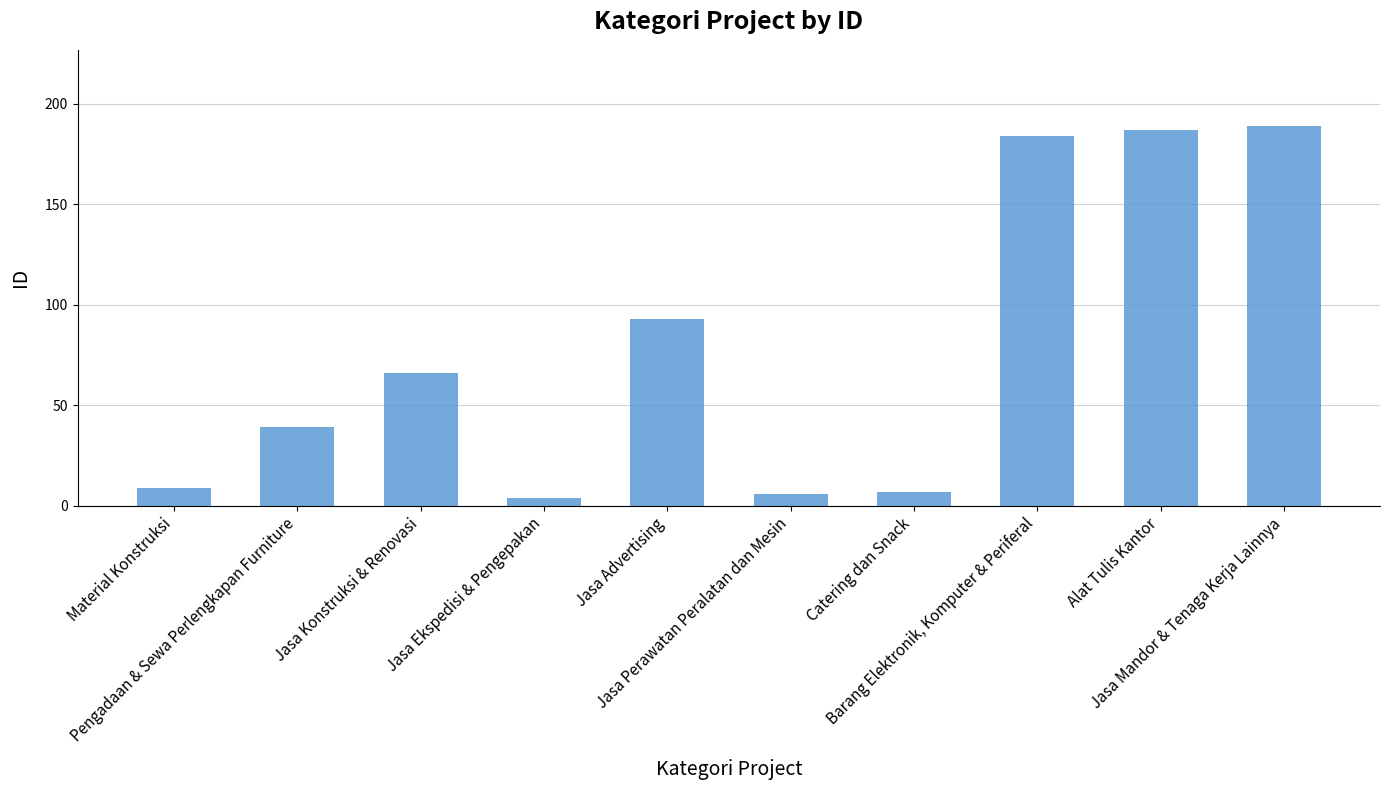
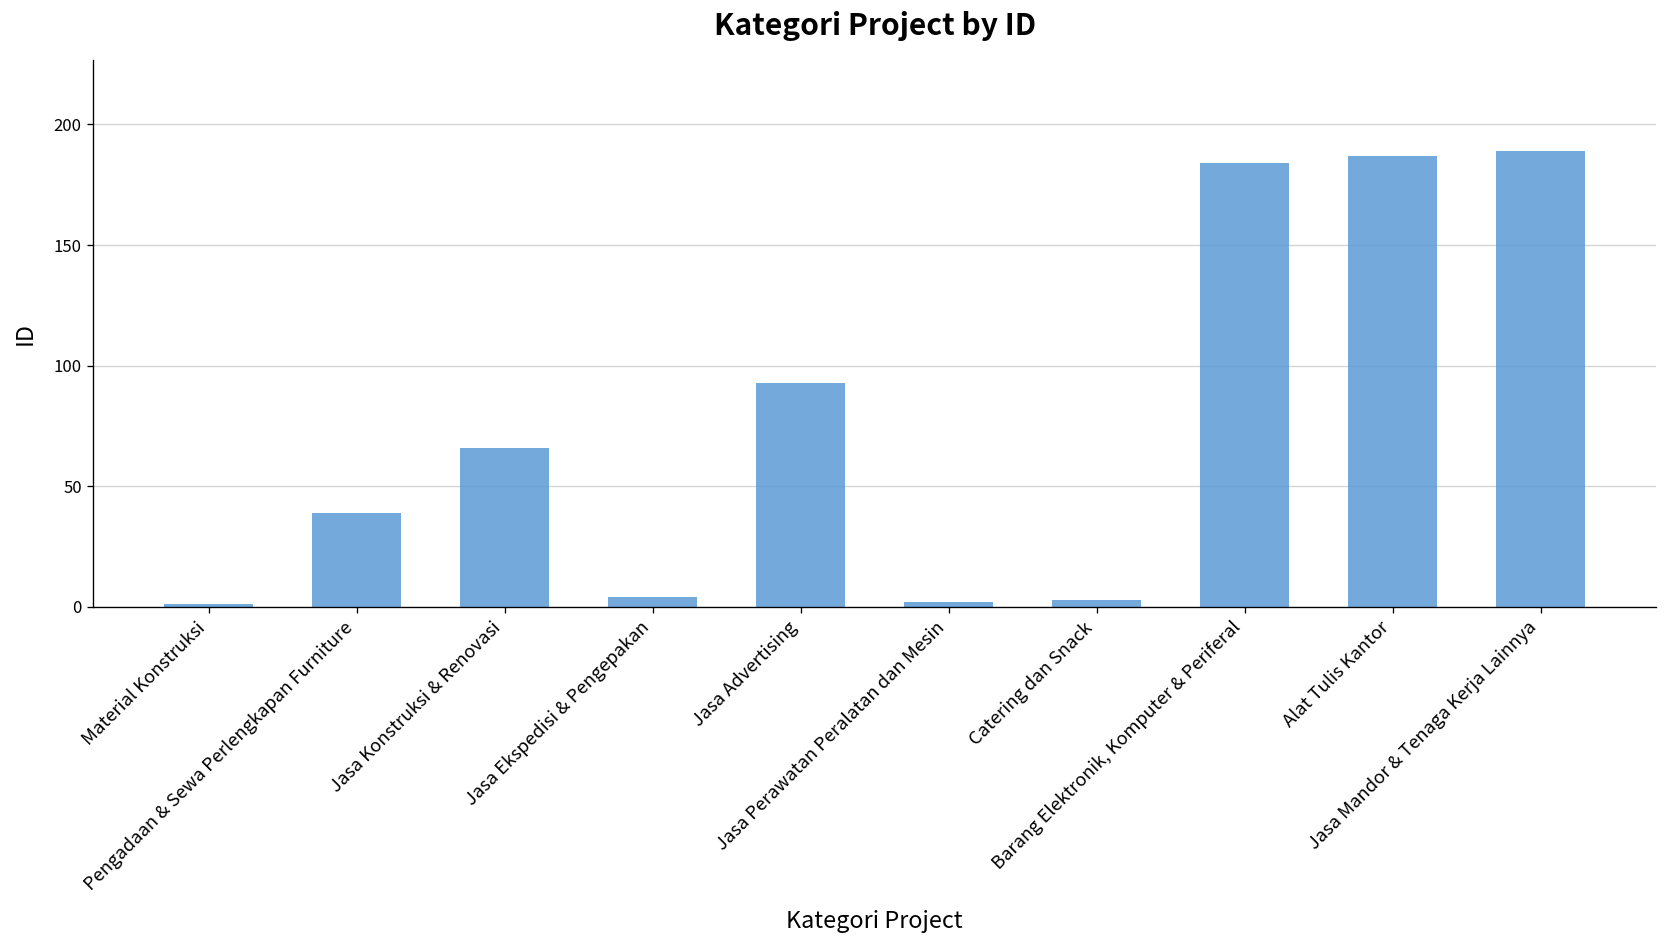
Material Konstruksi: 9 -> 1
Jasa Perawatan Peralatan dan Mesin: 6 -> 2
Catering dan Snack: 7 -> 3
